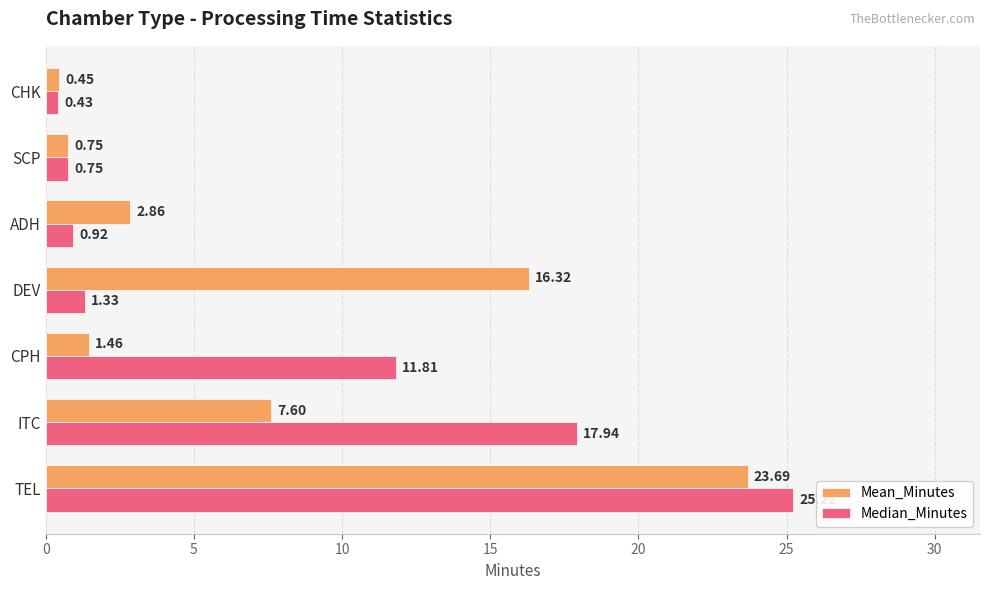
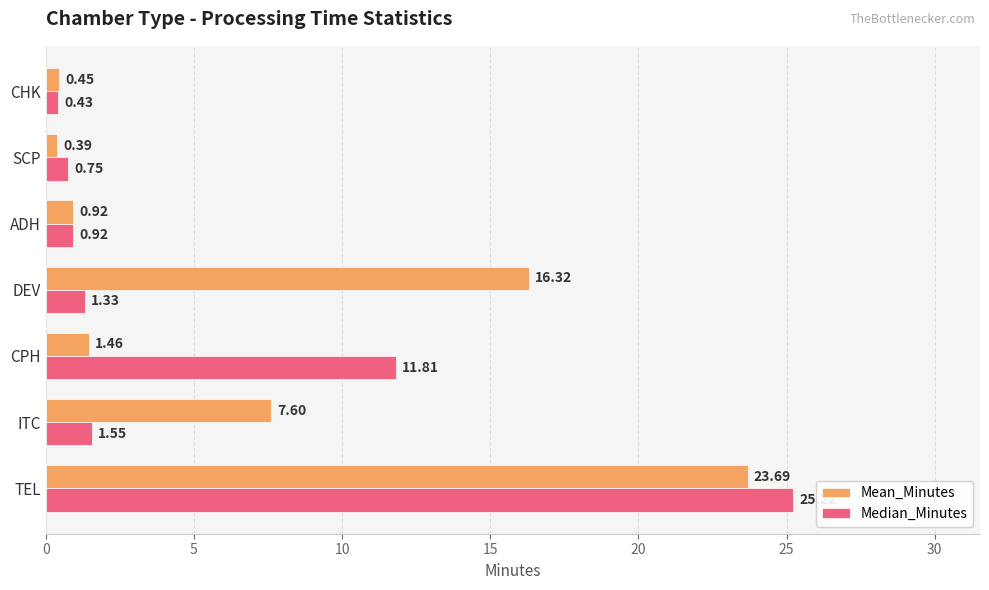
Mean_Minutes, SCP: 0.75 -> 0.39
Mean_Minutes, ADH: 2.86 -> 0.92
Median_Minutes, ITC: 17.94 -> 1.55
